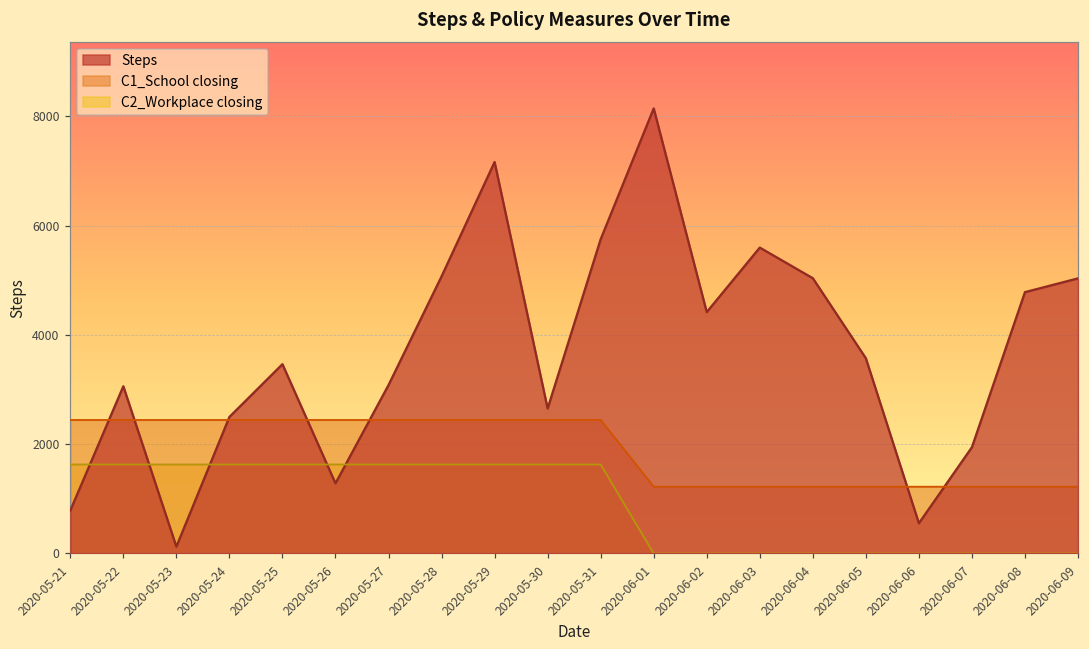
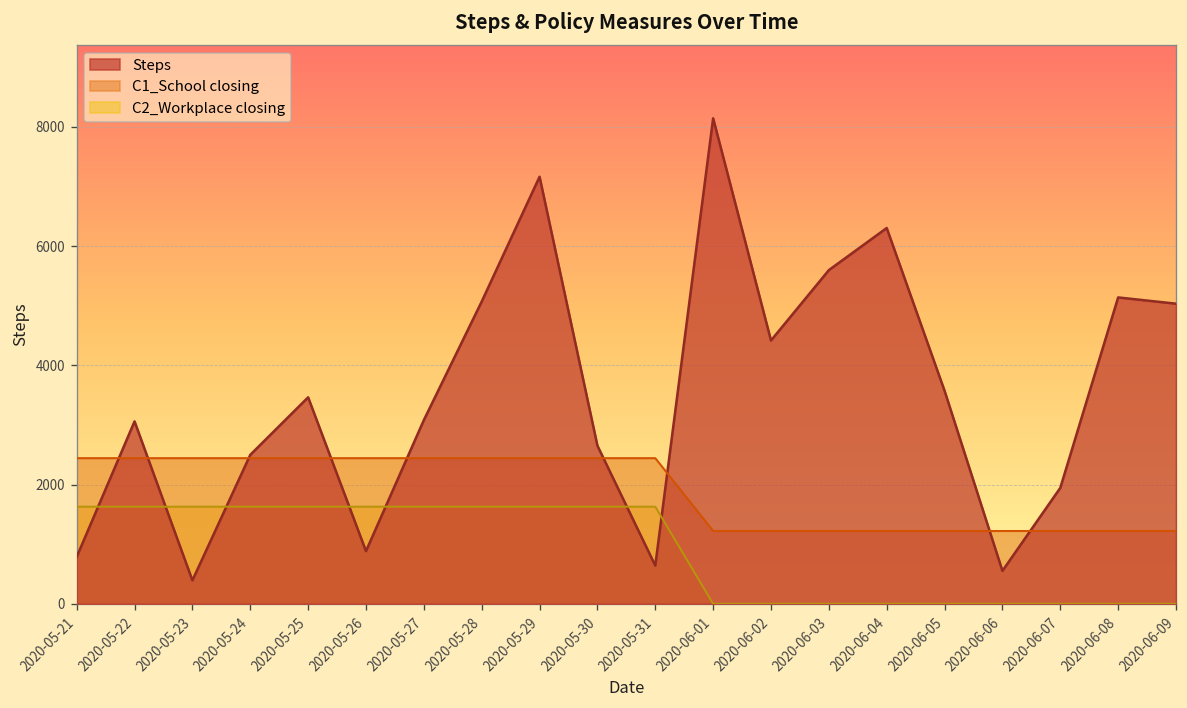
Steps, 2020-05-23: 100 -> 400
Steps, 2020-05-26: 1300 -> 900
Steps, 2020-05-31: 5700 -> 600
Steps, 2020-06-04: 5000 -> 6300
Steps, 2020-06-08: 4800 -> 5100
